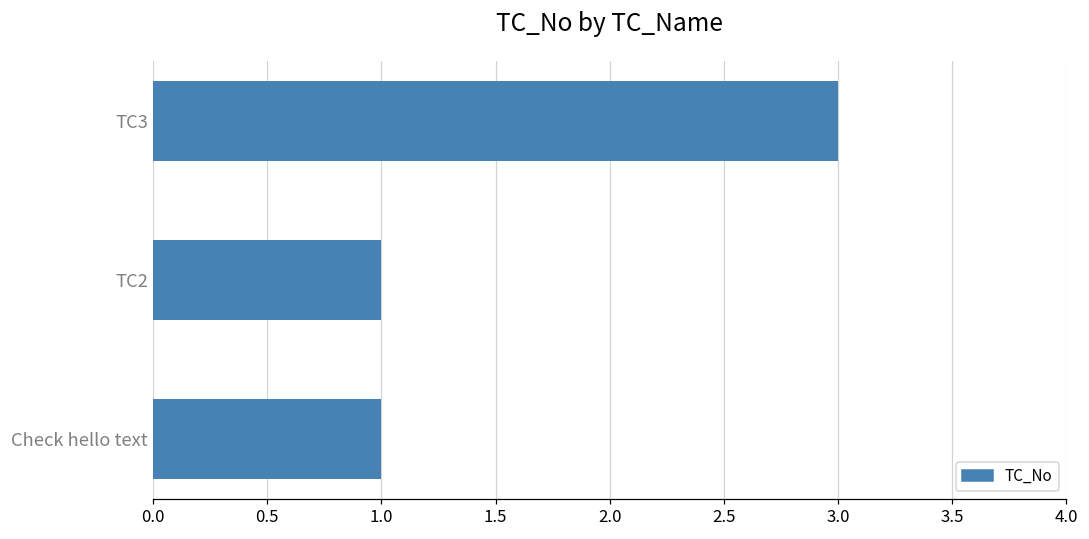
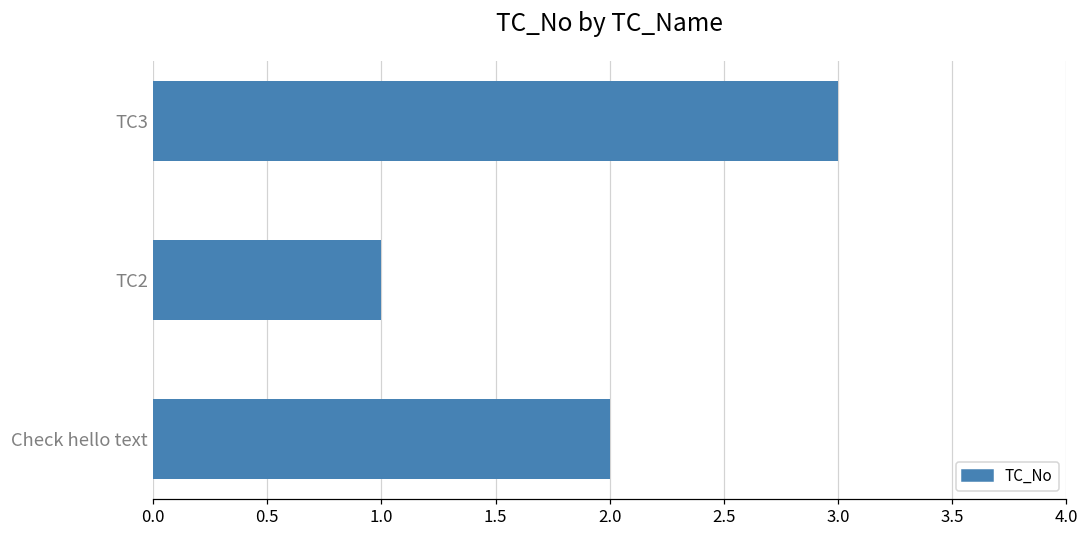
Check hello text: 1 -> 2
